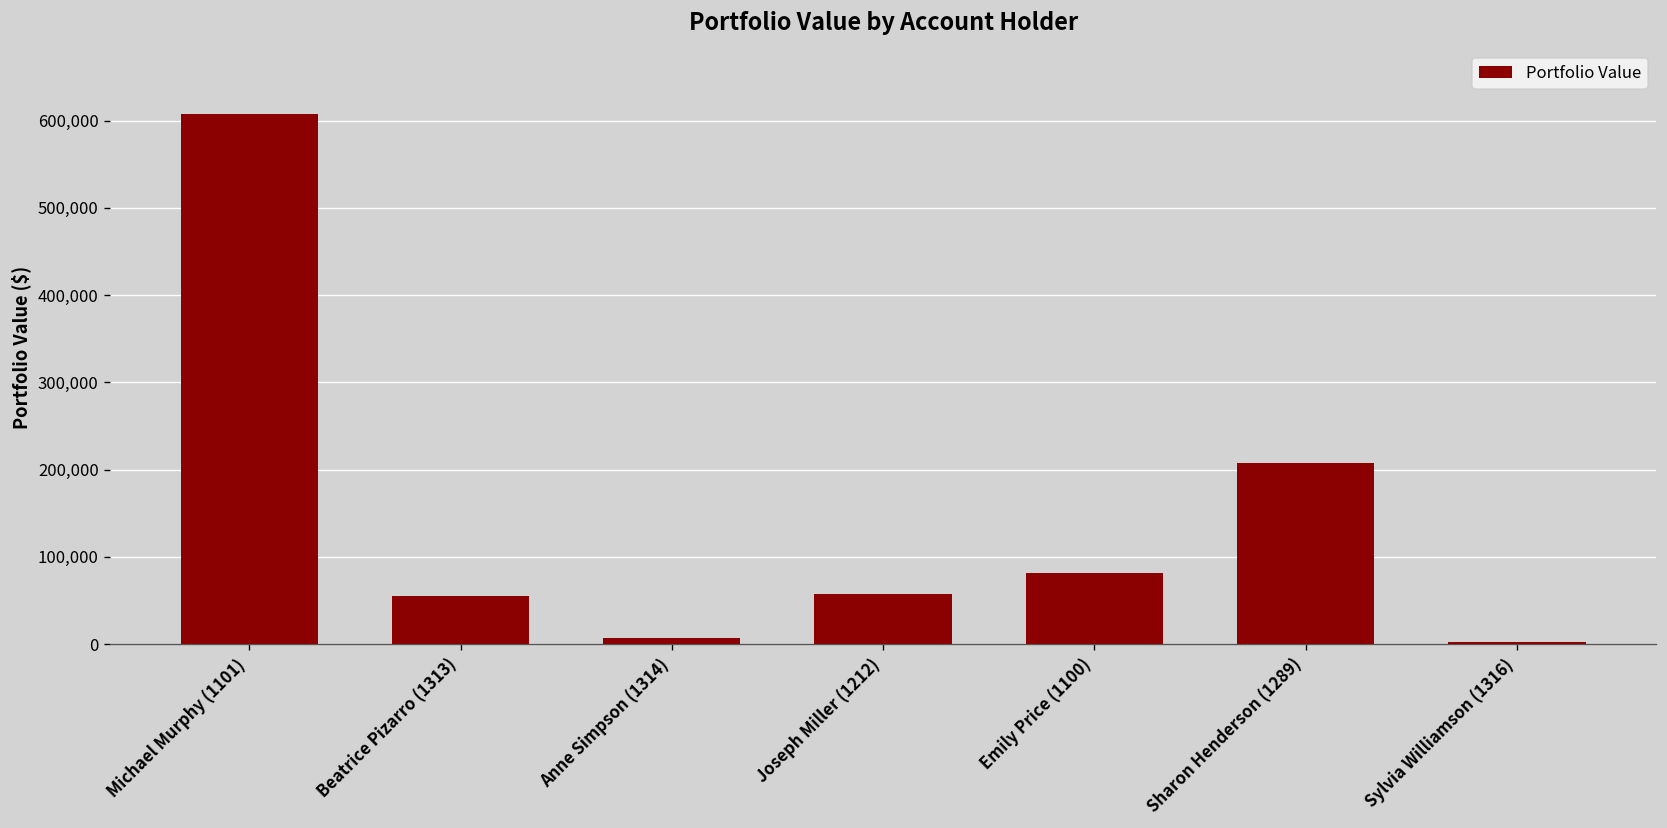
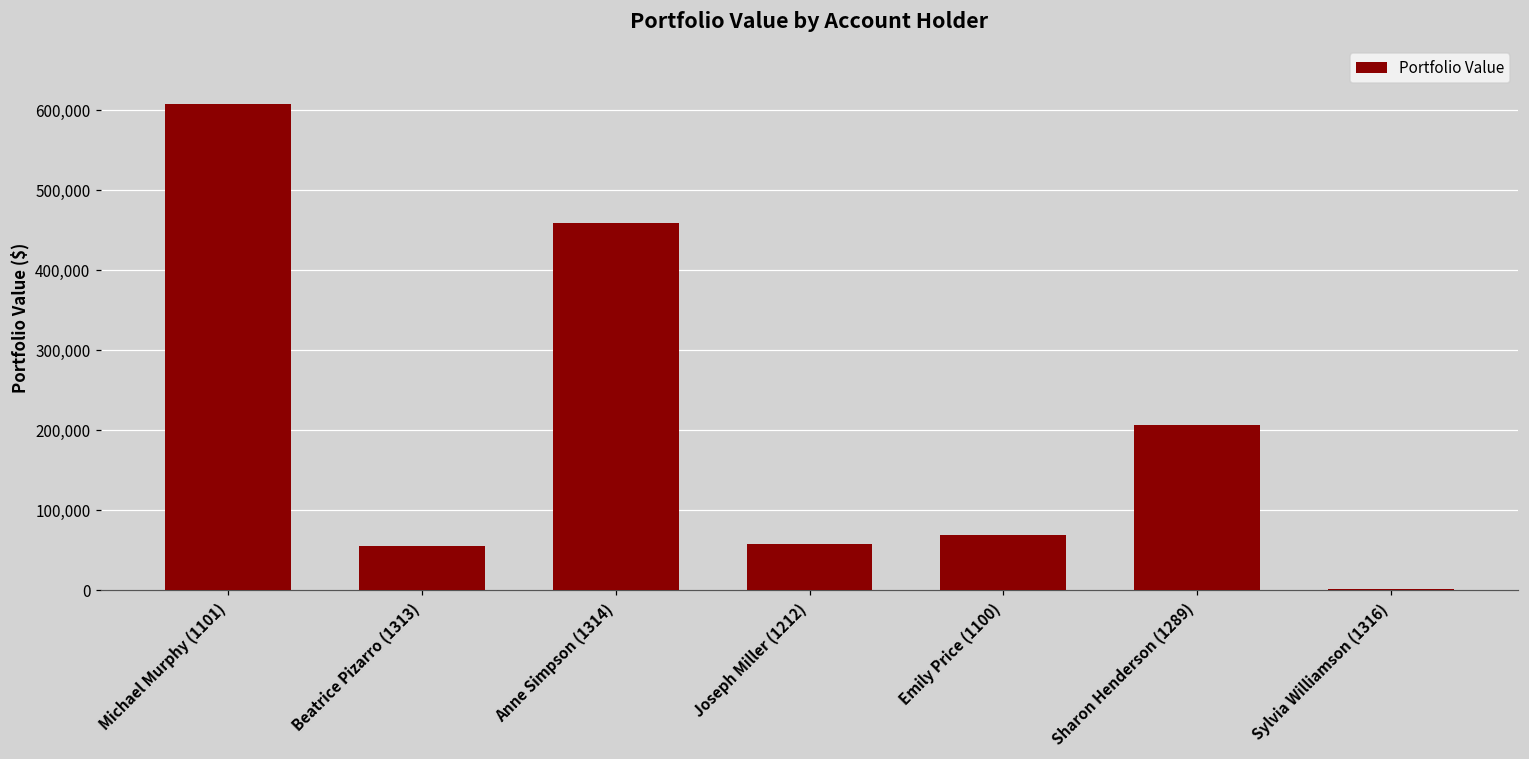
Anne Simpson (1314): 10,000 -> 460,000
Emily Price (1100): 80,000 -> 70,000
